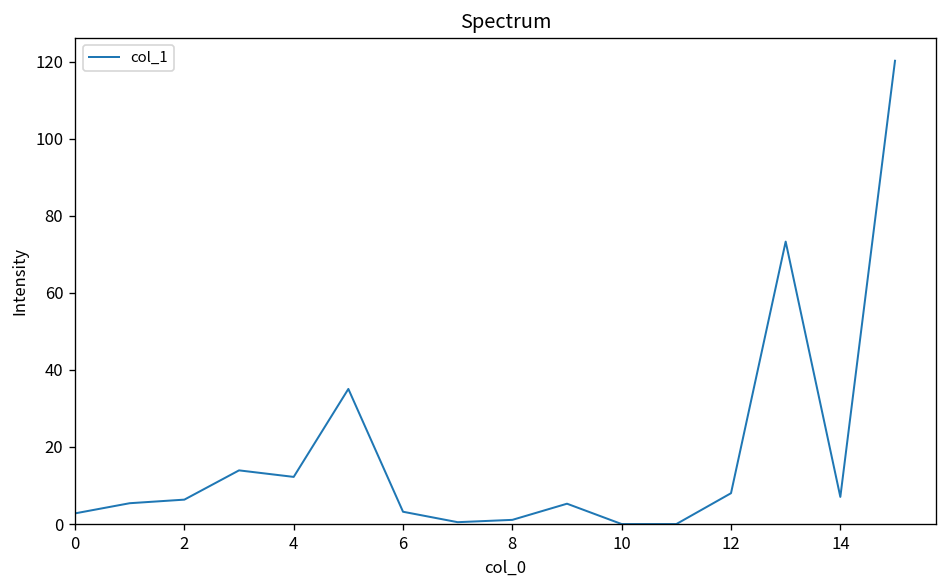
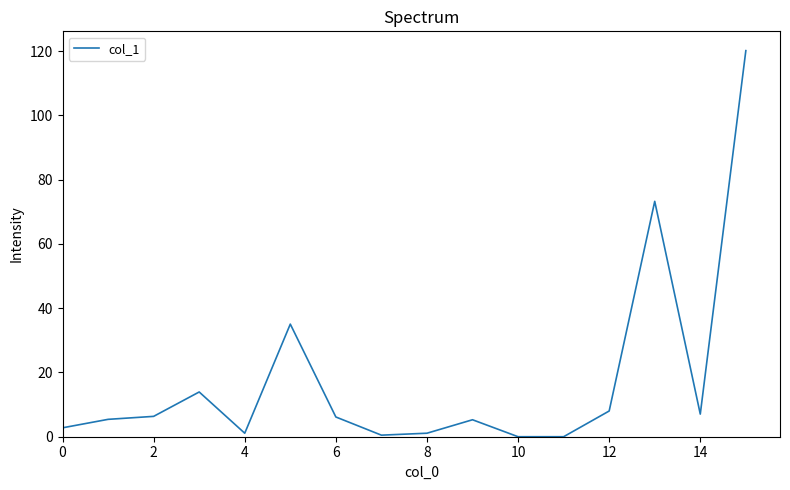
4: 12 -> 1
6: 3 -> 6
